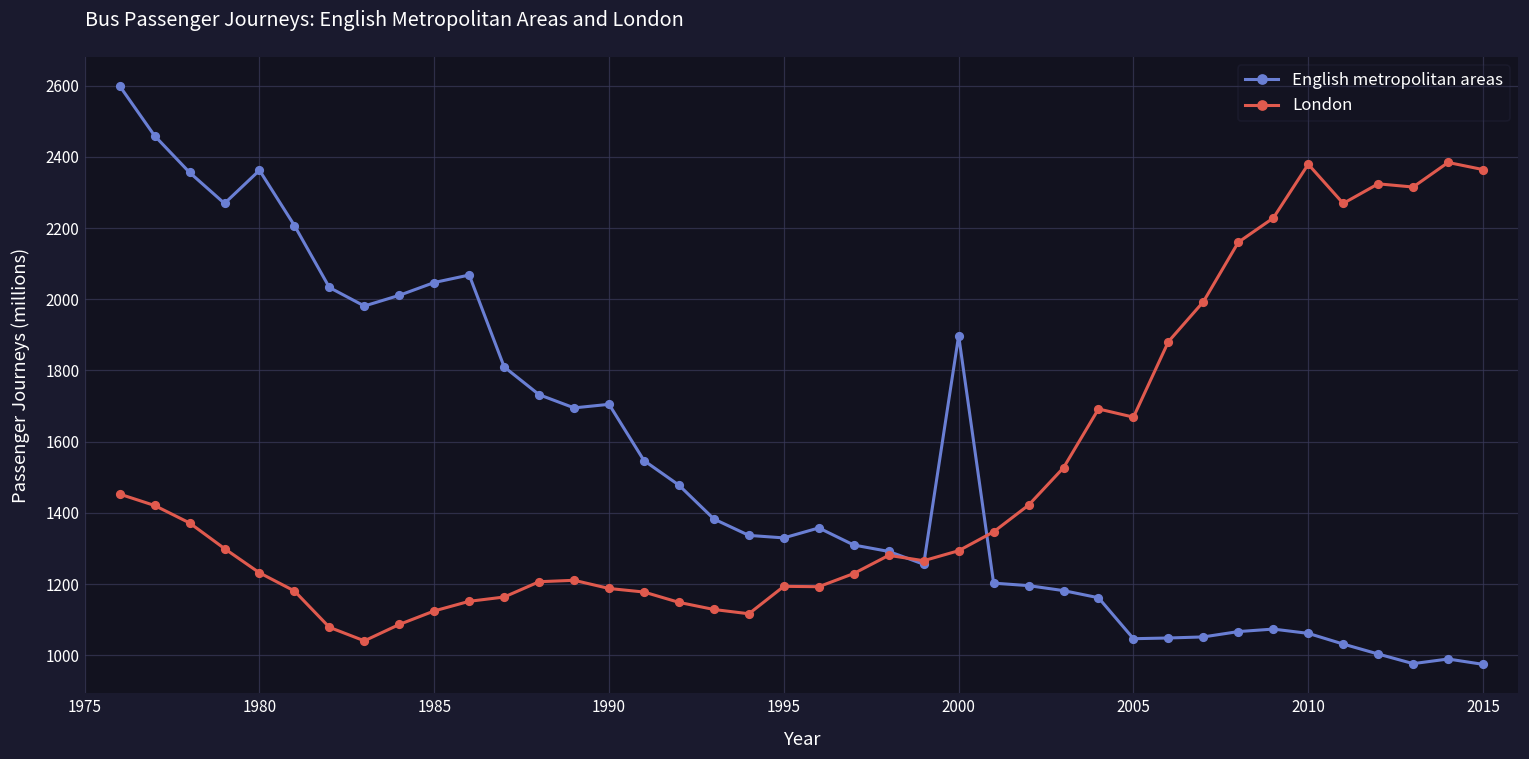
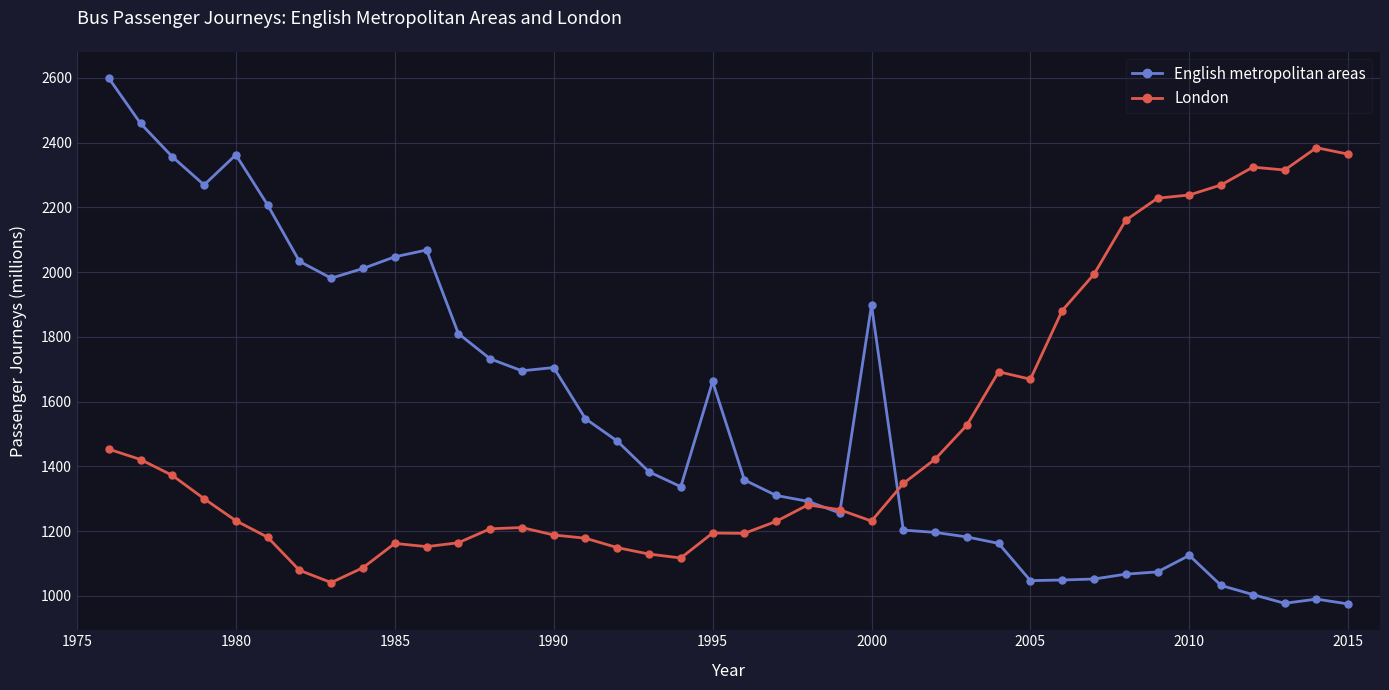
London, 1985: 1130 -> 1160
English metropolitan areas, 1995: 1330 -> 1660
London, 2000: 1290 -> 1230
English metropolitan areas, 2010: 1060 -> 1130
London, 2010: 2380 -> 2240
